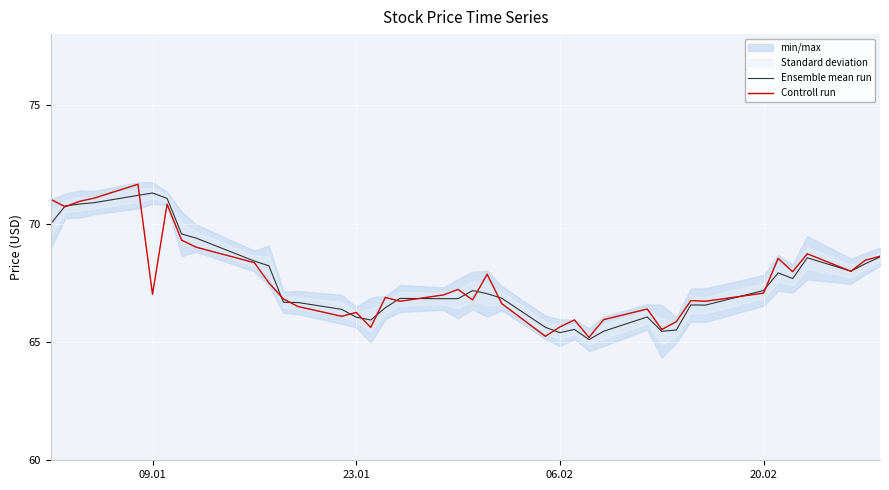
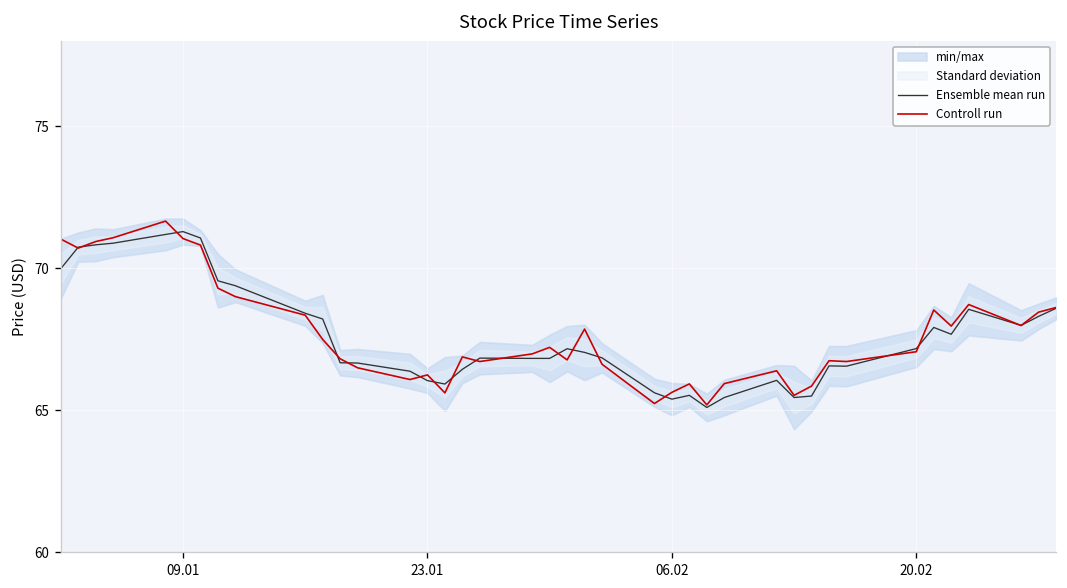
Controll run, 09.01: 67.0 -> 71.0
